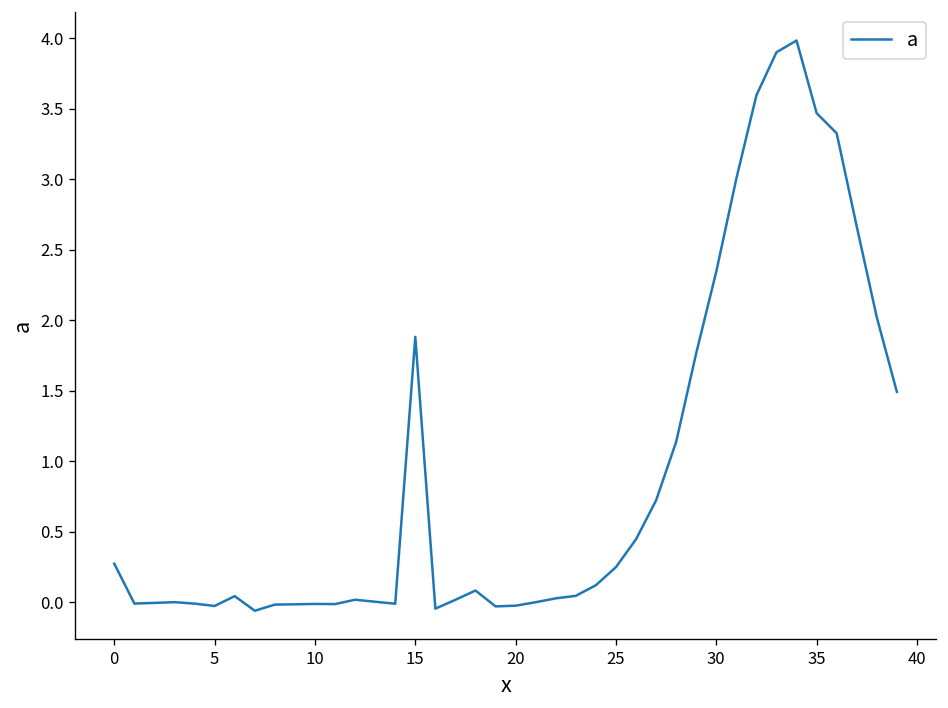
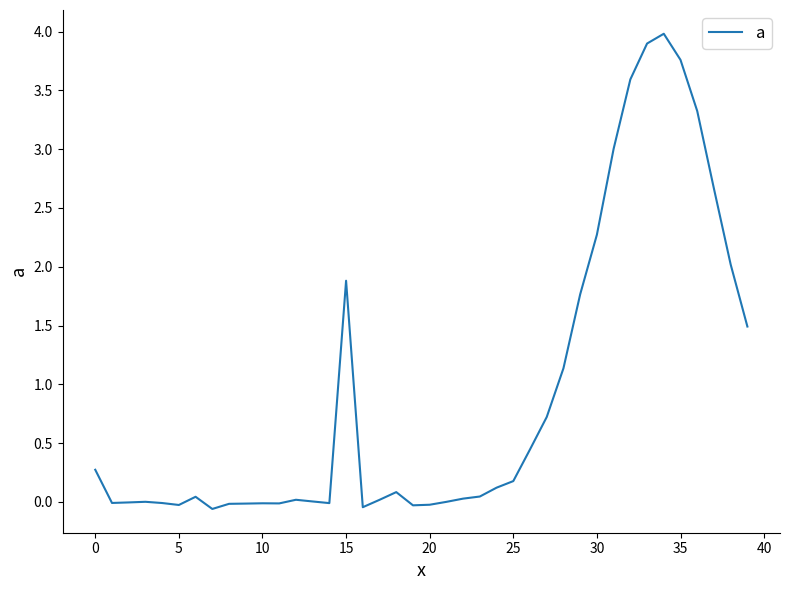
25: 0.25 -> 0.18
30: 2.34 -> 2.27
35: 3.47 -> 3.76
